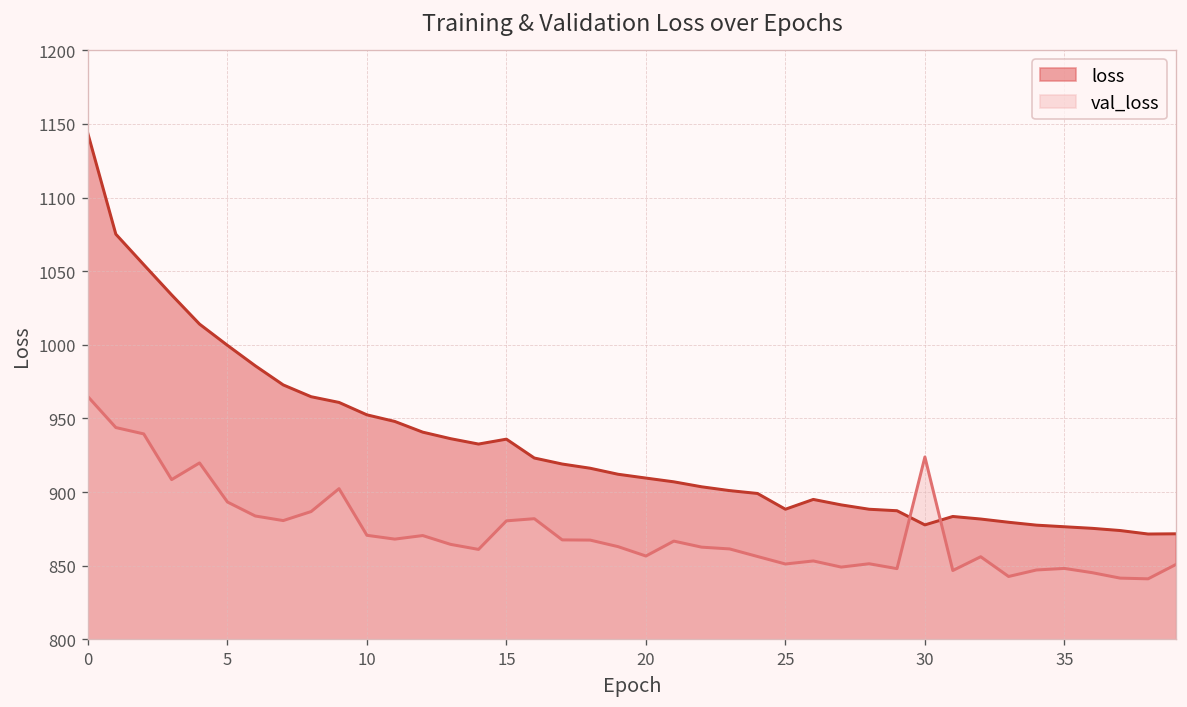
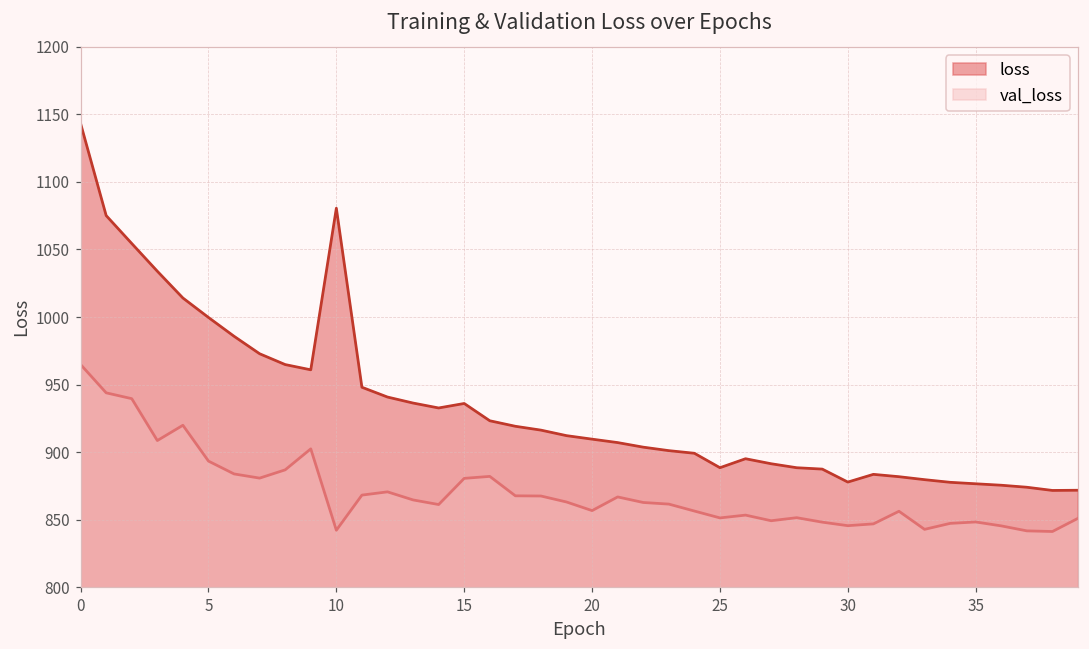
loss, 10: 952 -> 1081
val_loss, 10: 871 -> 842
val_loss, 30: 924 -> 845
